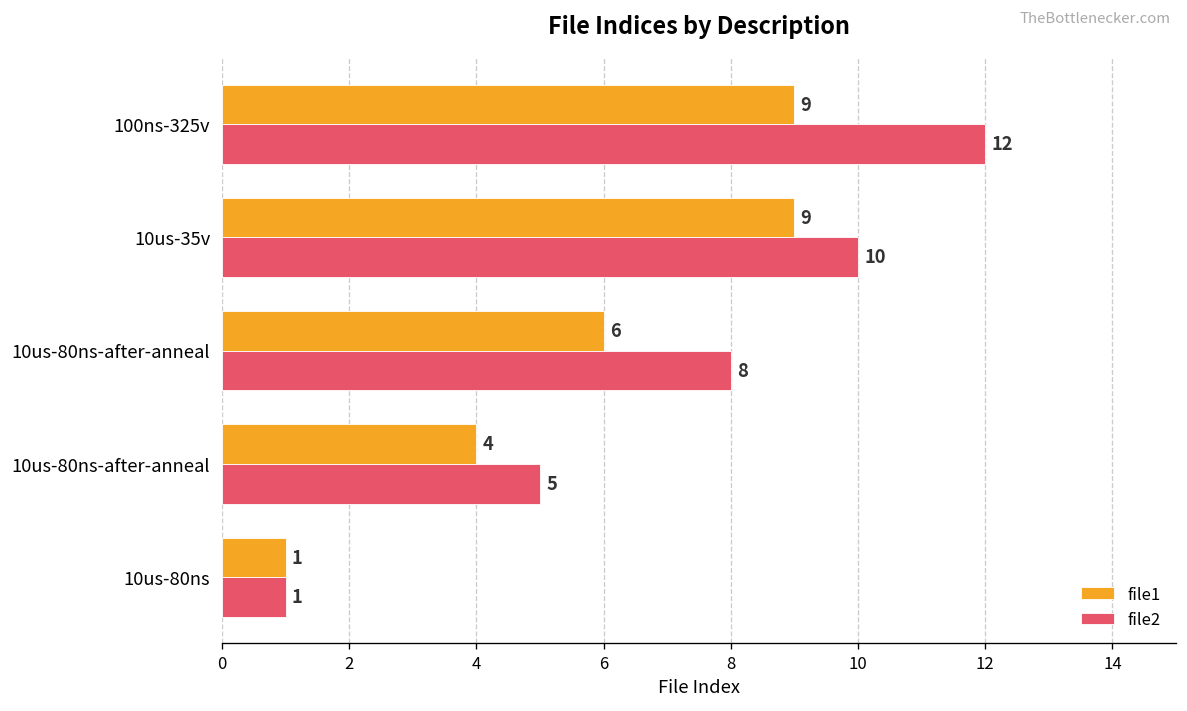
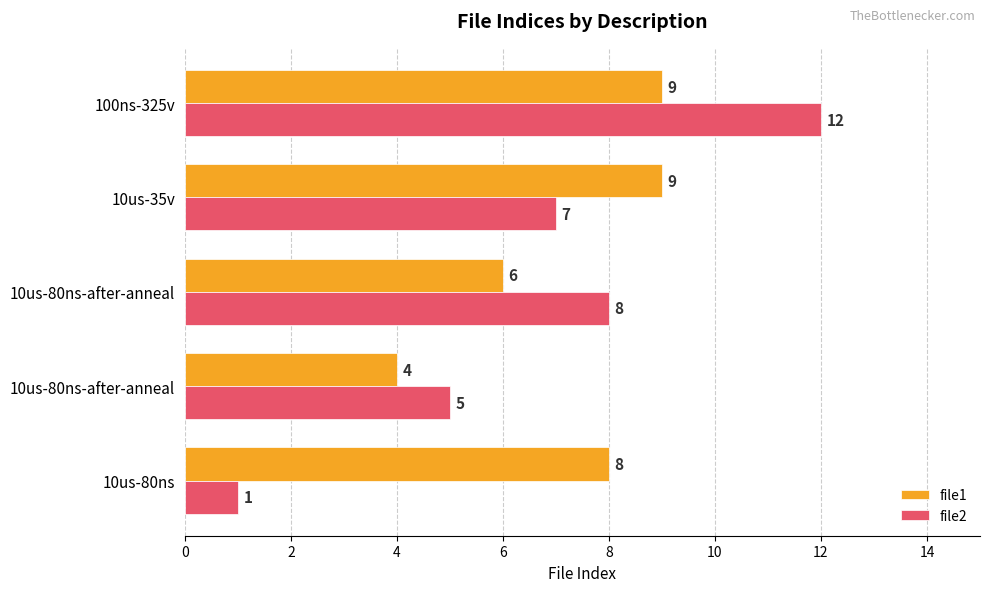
file2, 10us-35v: 10 -> 7
file1, 10us-80ns: 1 -> 8
